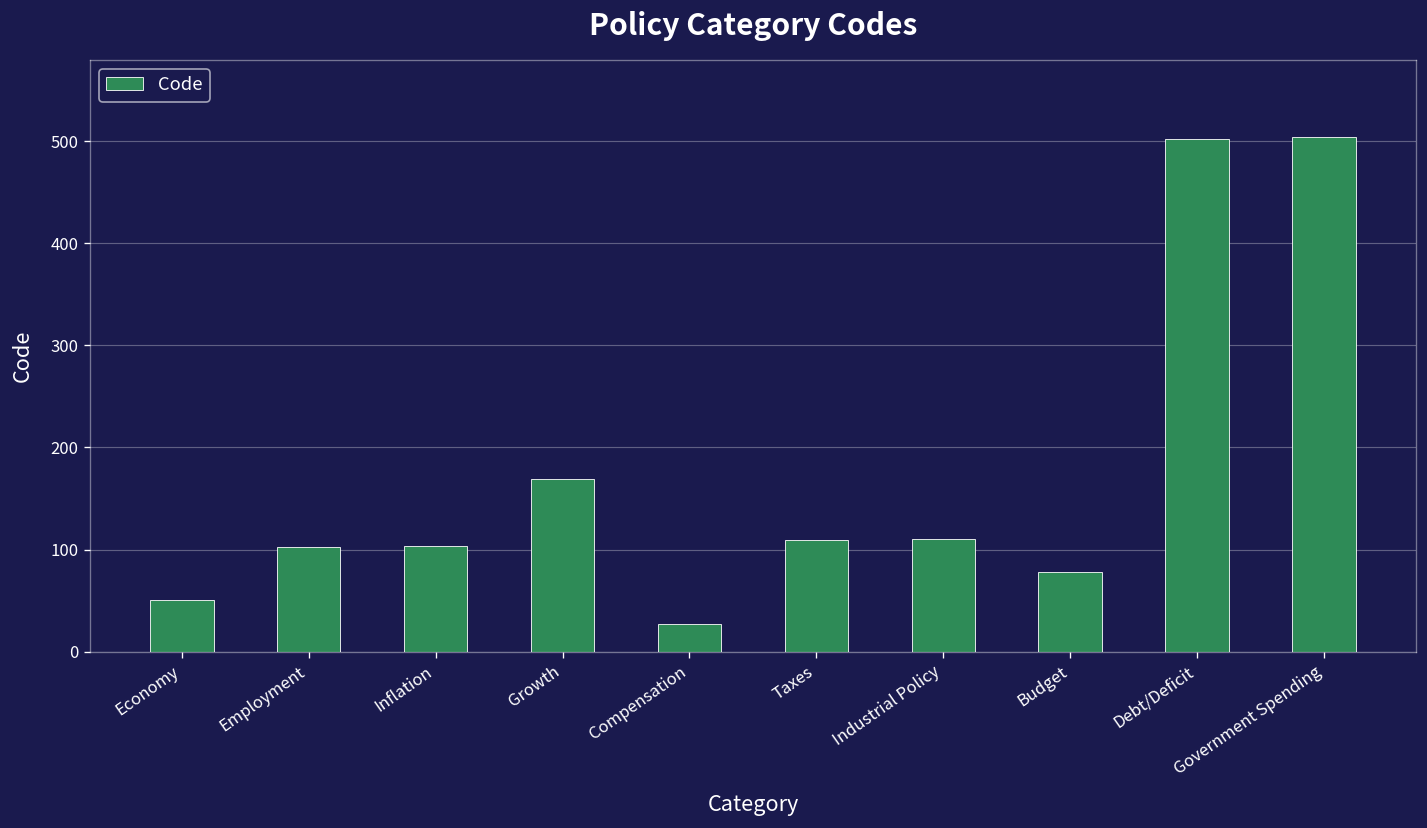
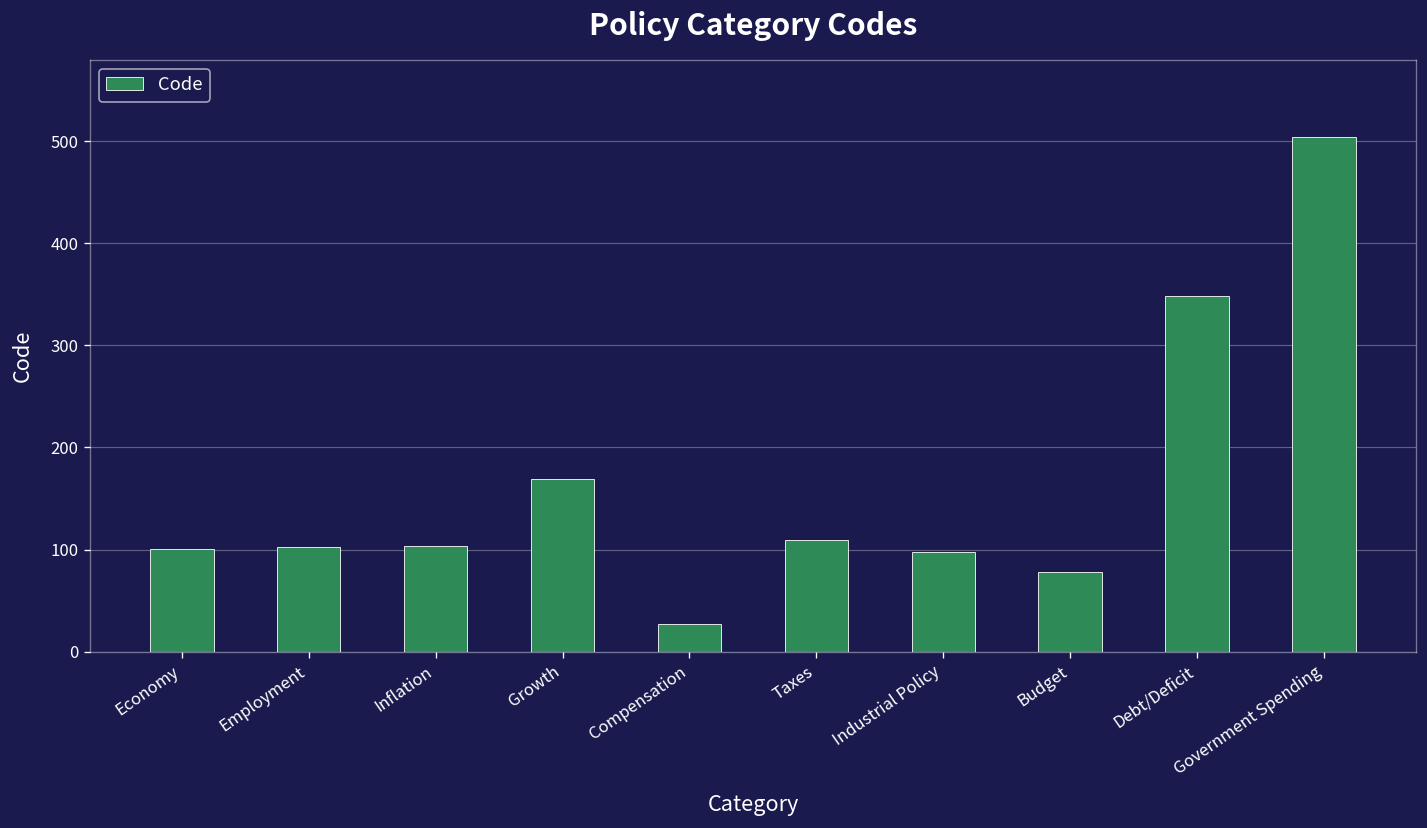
Economy: 50 -> 100
Industrial Policy: 110 -> 100
Debt/Deficit: 500 -> 350
